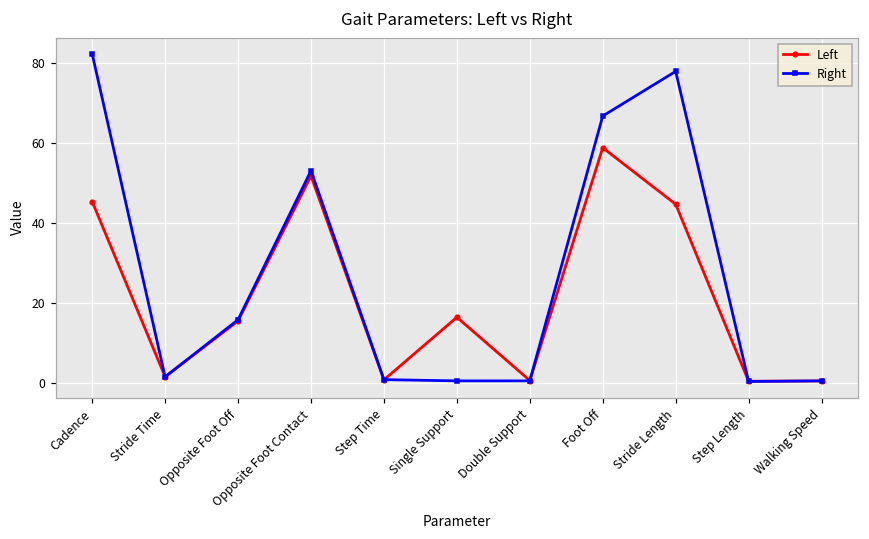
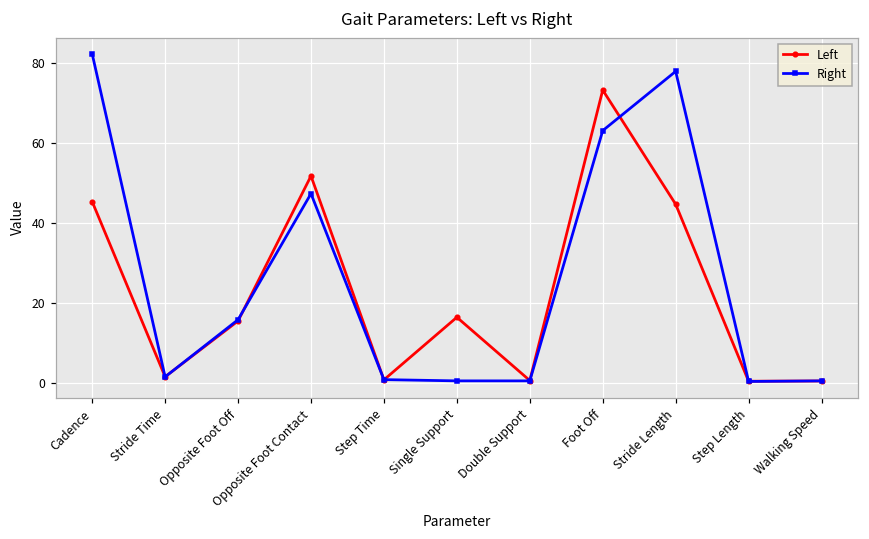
Right, Opposite Foot Contact: 53 -> 47
Left, Foot Off: 59 -> 73
Right, Foot Off: 67 -> 63
